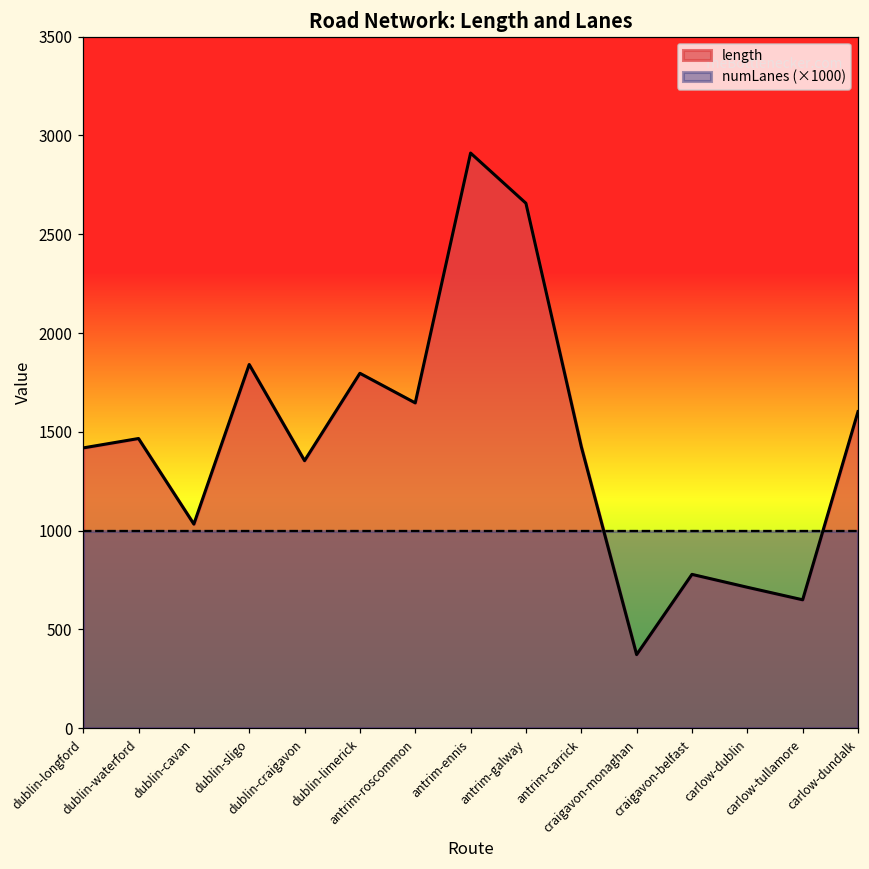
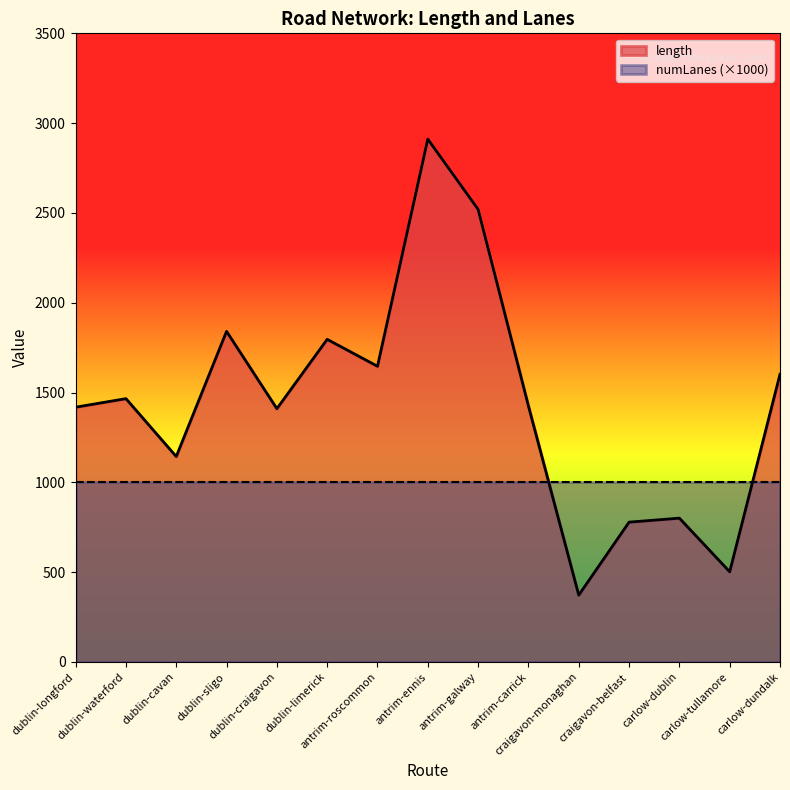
length, dublin-cavan: 1030 -> 1140
length, dublin-craigavon: 1350 -> 1410
length, antrim-galway: 2660 -> 2520
length, carlow-dublin: 710 -> 800
length, carlow-tullamore: 650 -> 500
